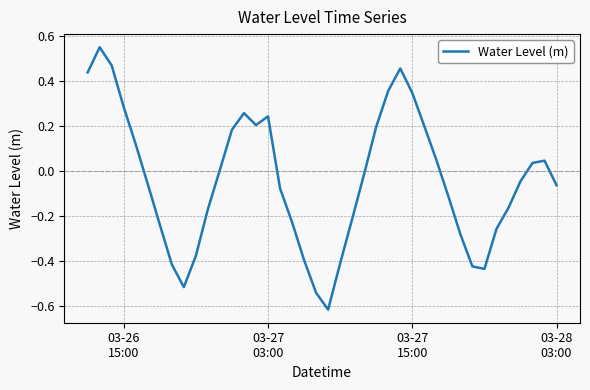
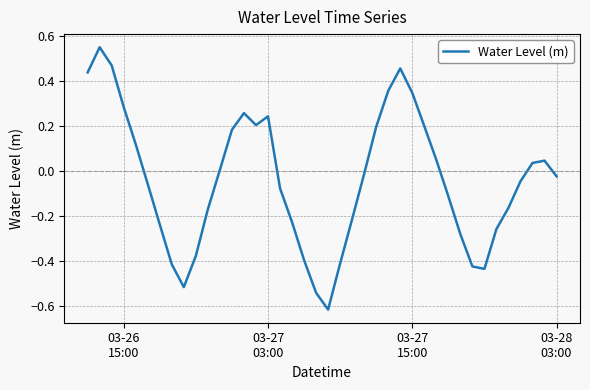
03-28 03:00: -0.06 -> -0.02
